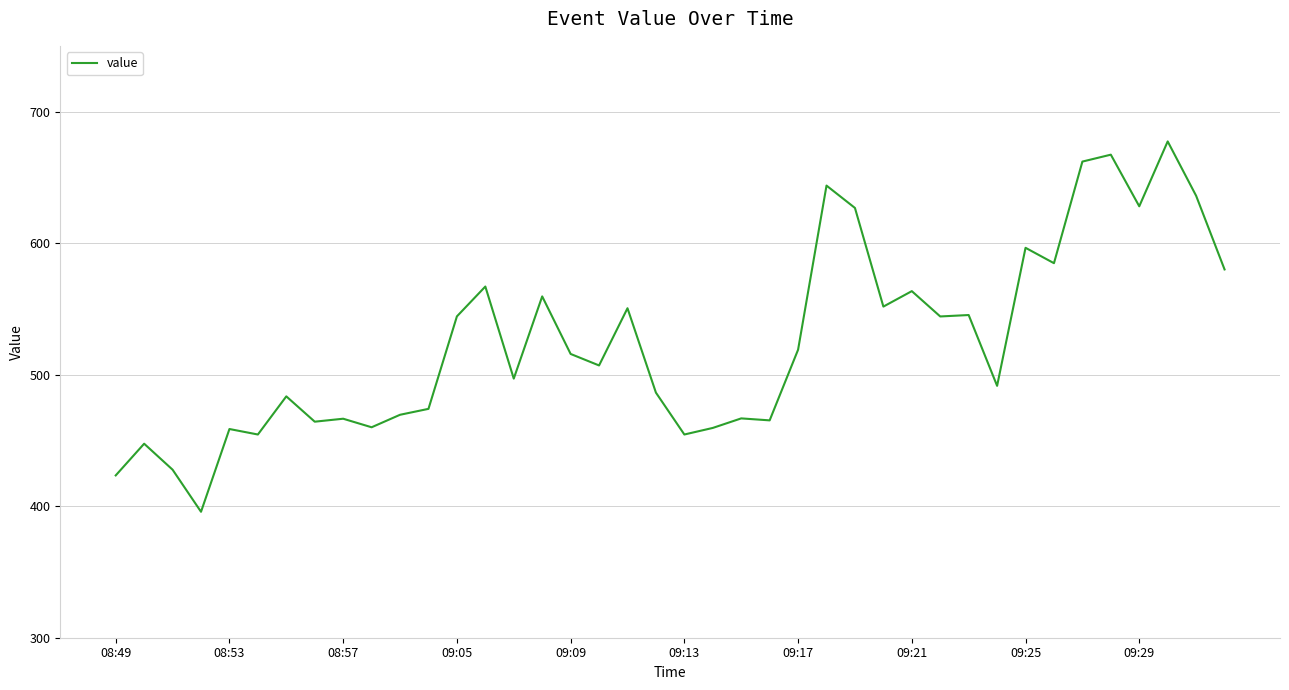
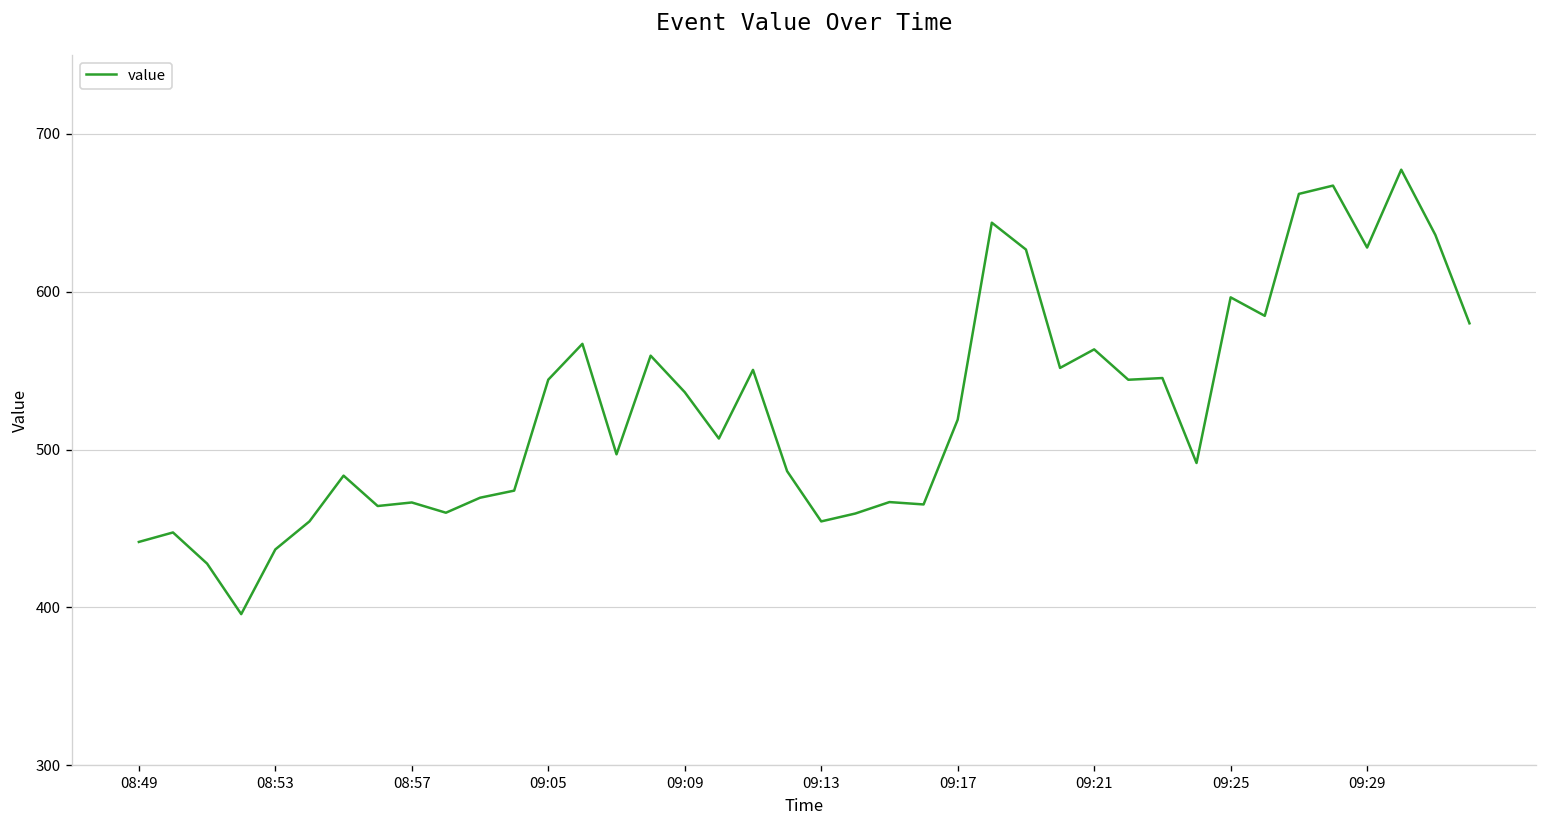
08:49: 423 -> 442
08:53: 459 -> 437
09:09: 516 -> 536
